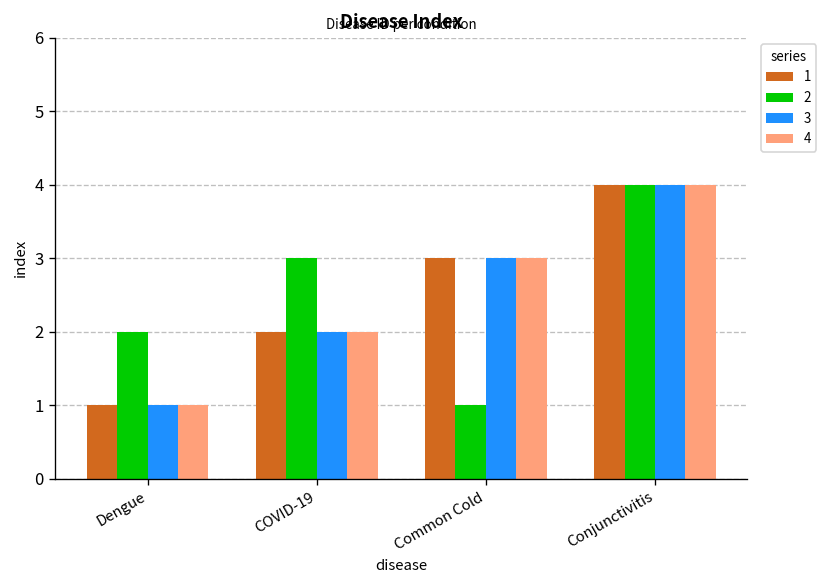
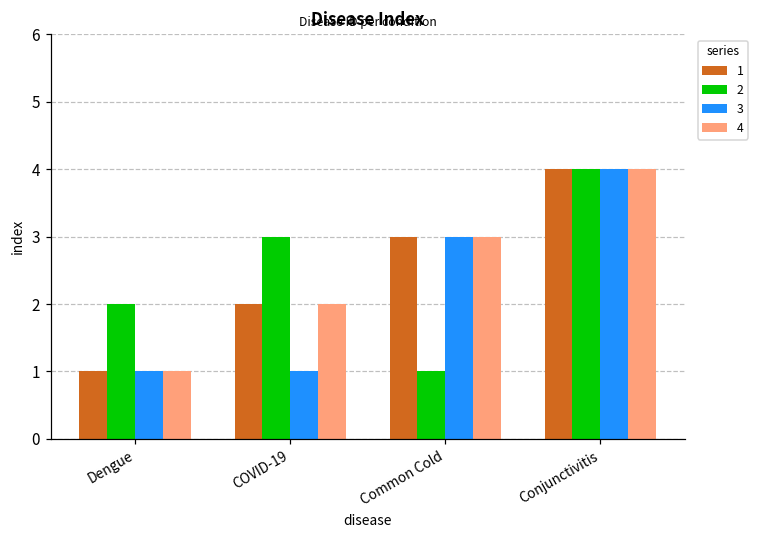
3, COVID-19: 2 -> 1
